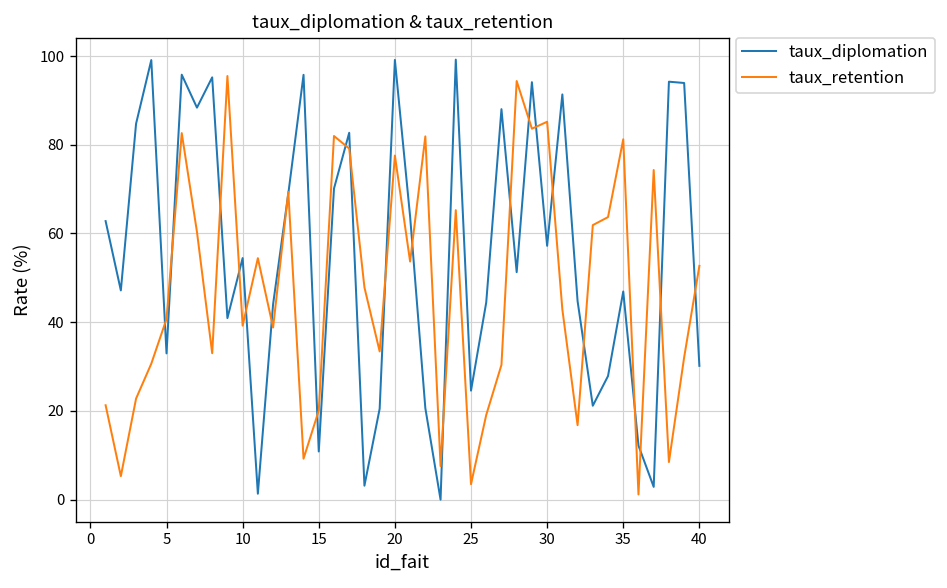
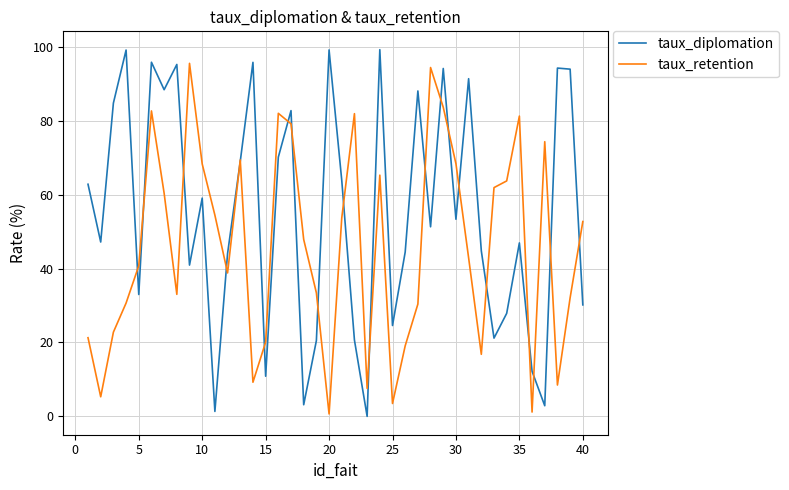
taux_diplomation, 10: 54 -> 59
taux_retention, 10: 39 -> 68
taux_retention, 20: 78 -> 1
taux_diplomation, 30: 57 -> 53
taux_retention, 30: 85 -> 68
